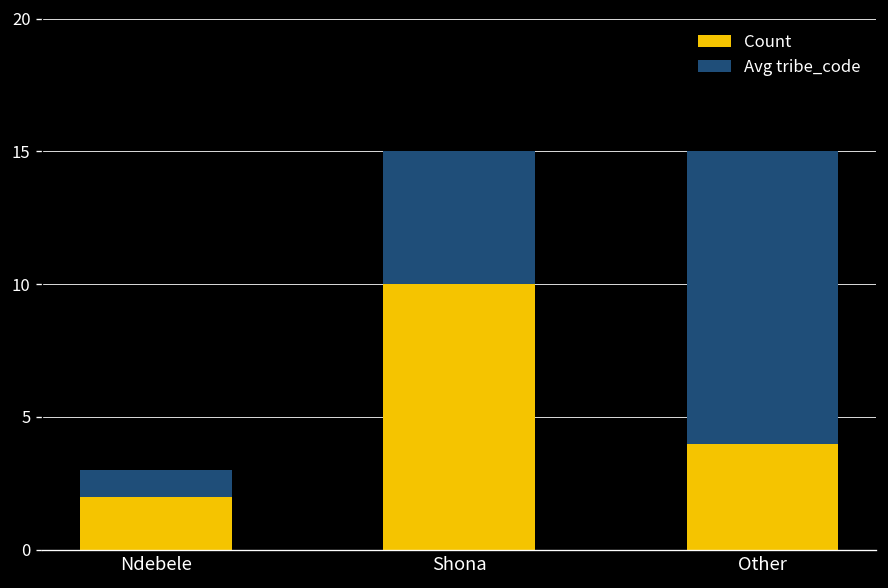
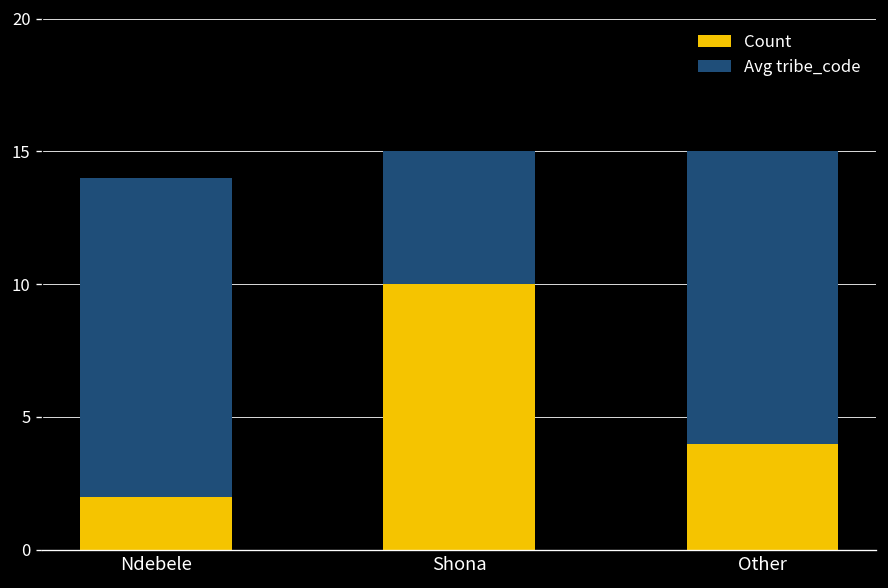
Avg tribe_code, Ndebele: 1 -> 12
